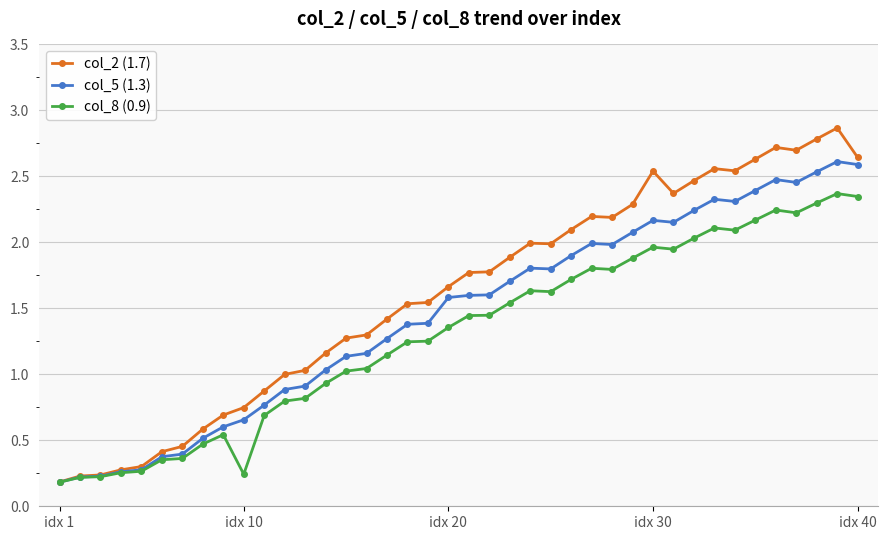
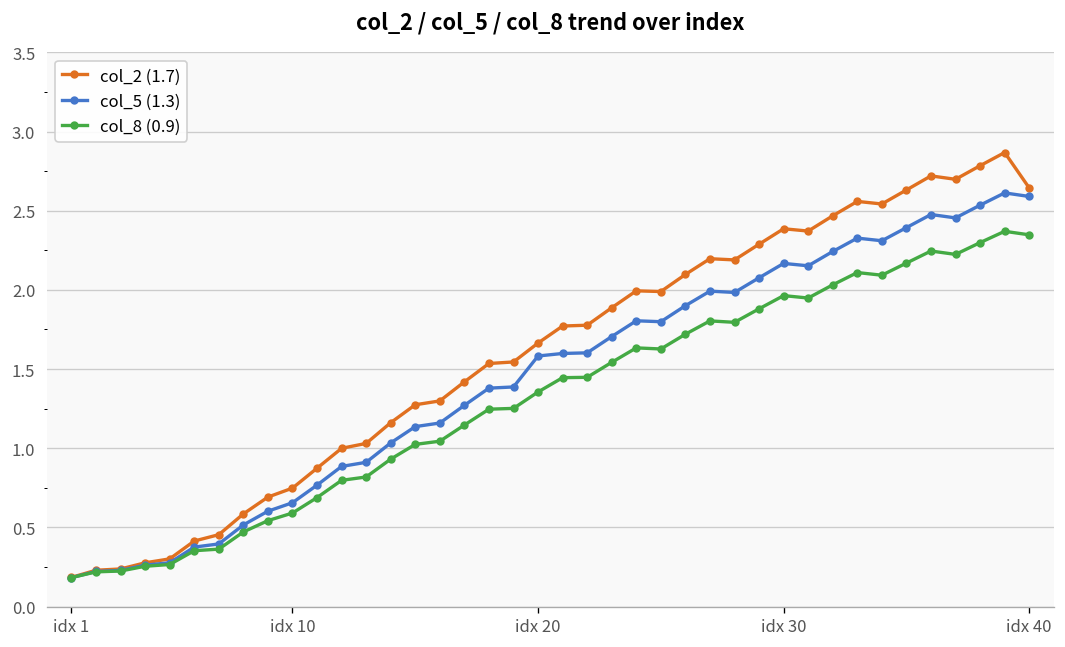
col_8 (0.9), idx 10: 0.24 -> 0.59
col_2 (1.7), idx 30: 2.54 -> 2.39
